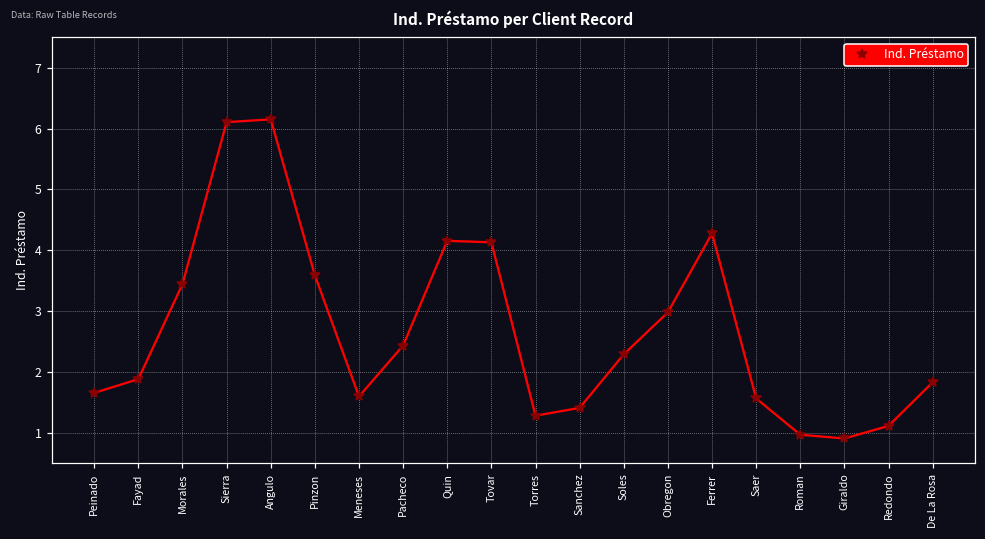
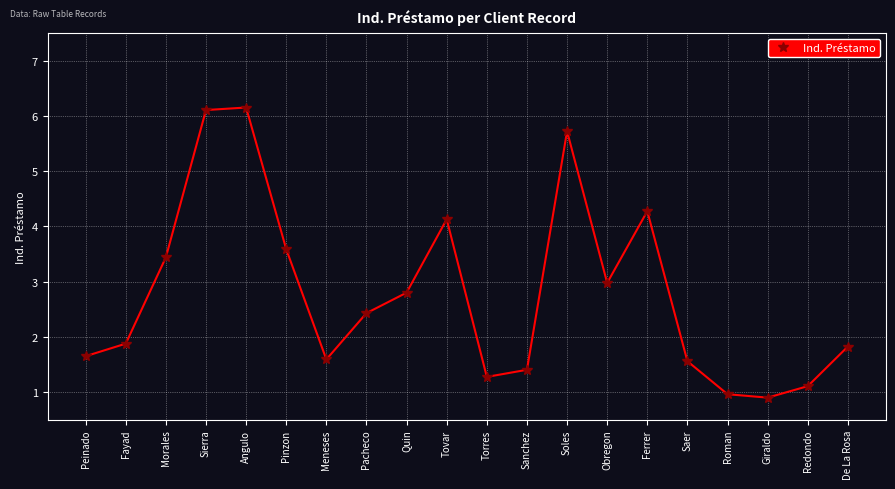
Quin: 4.2 -> 2.8
Soles: 2.3 -> 5.7
